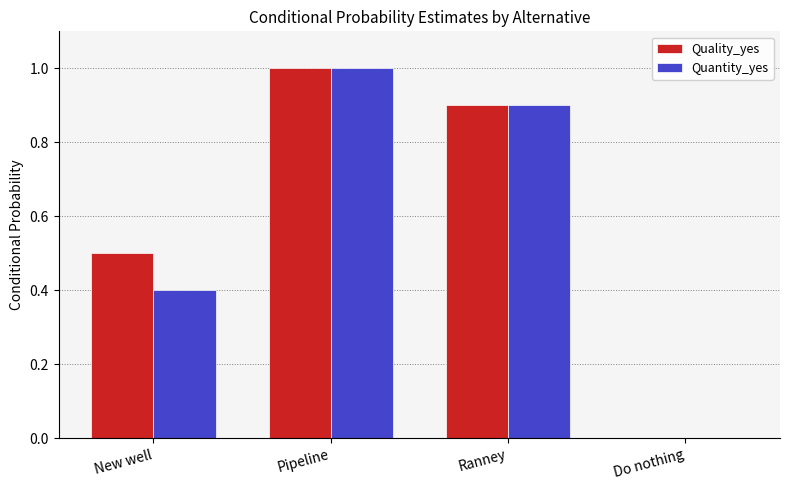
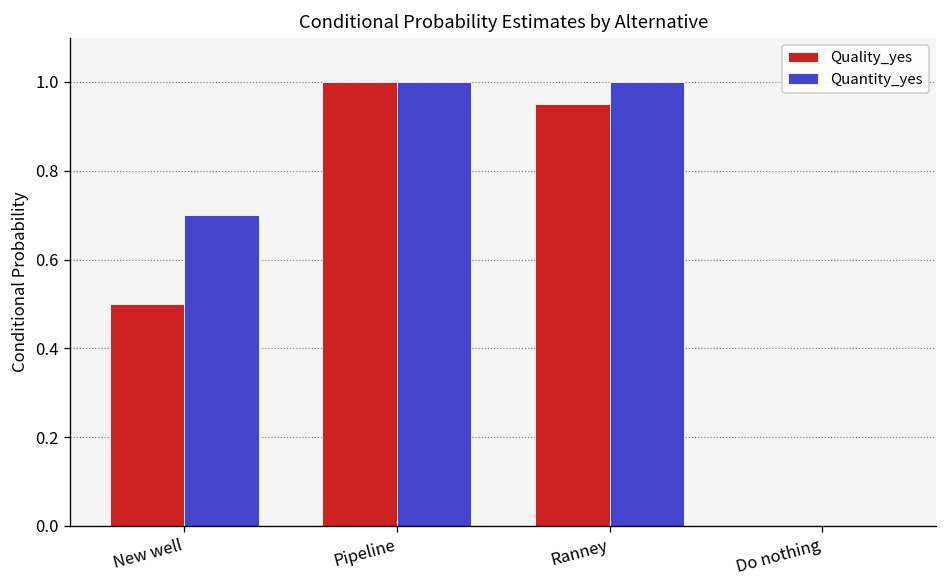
Quantity_yes, New well: 0.4 -> 0.7
Quality_yes, Ranney: 0.90 -> 0.95
Quantity_yes, Ranney: 0.9 -> 1.0
